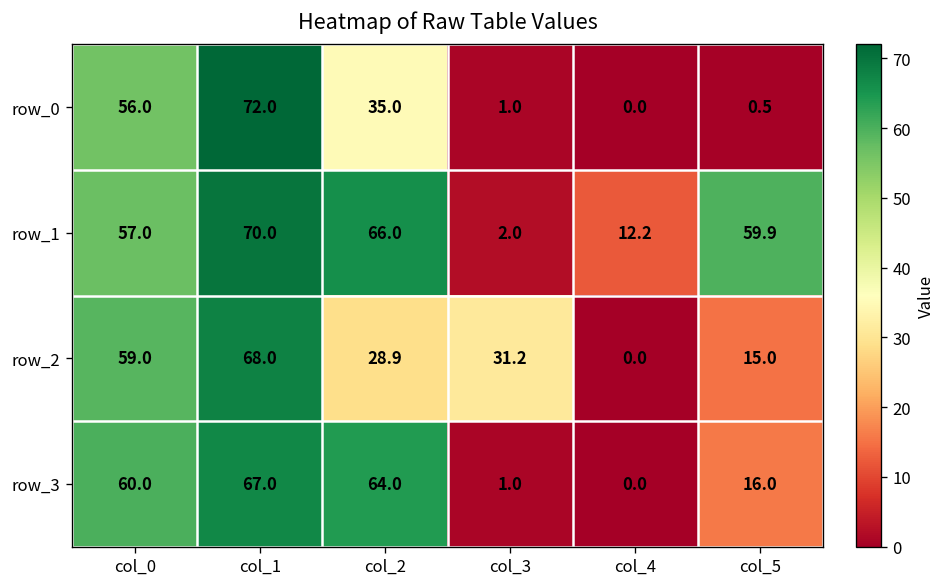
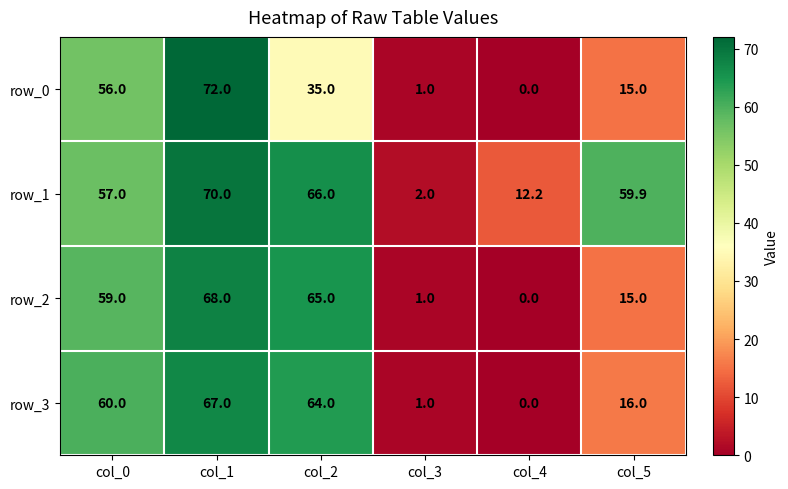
row_0, col_5: 0.5 -> 15.0
row_2, col_2: 28.9 -> 65.0
row_2, col_3: 31.2 -> 1.0
